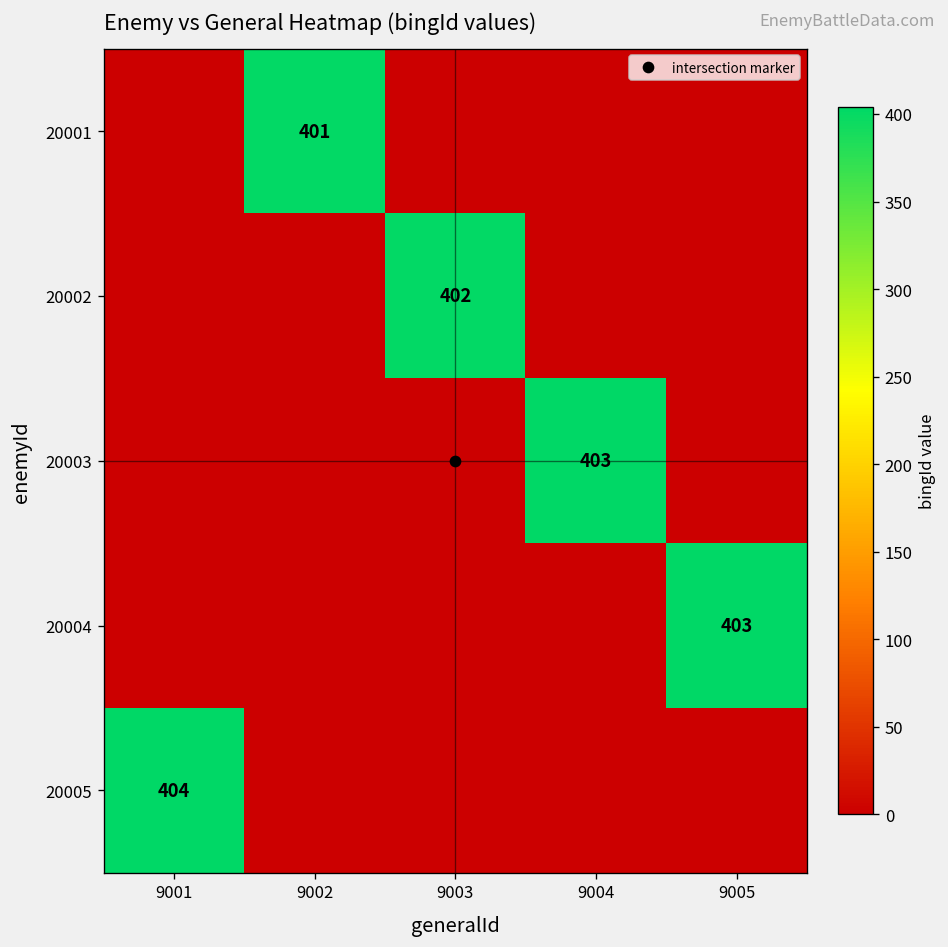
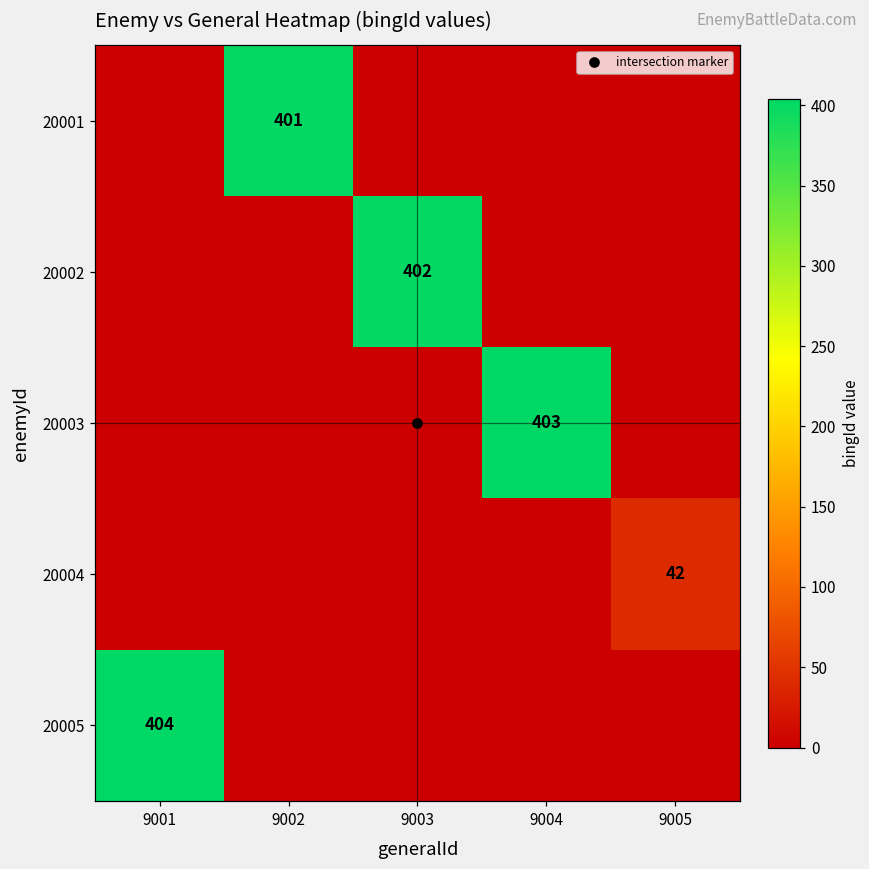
20004, 9005: 403 -> 42
